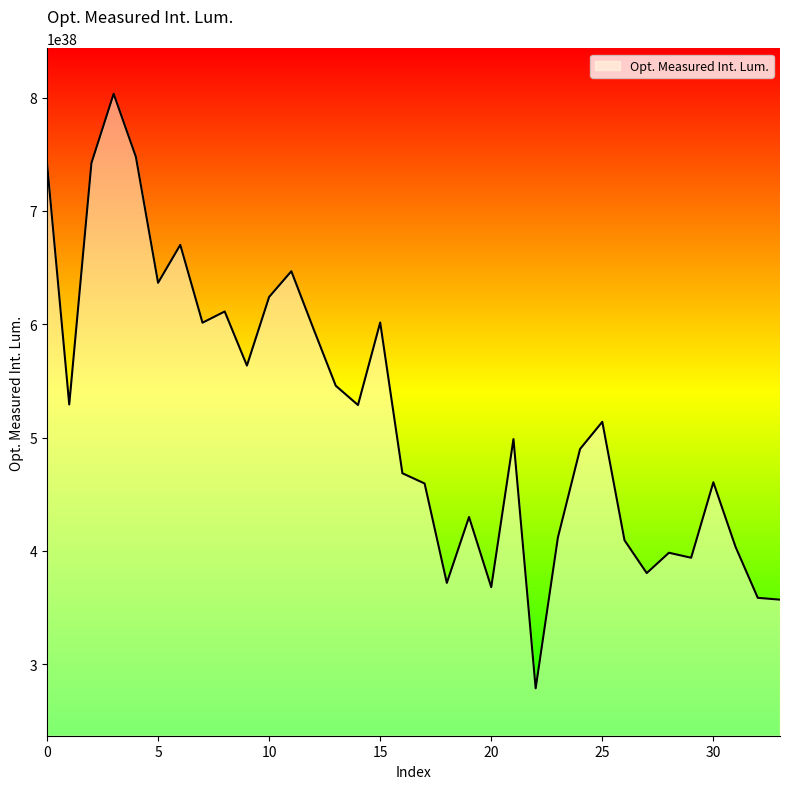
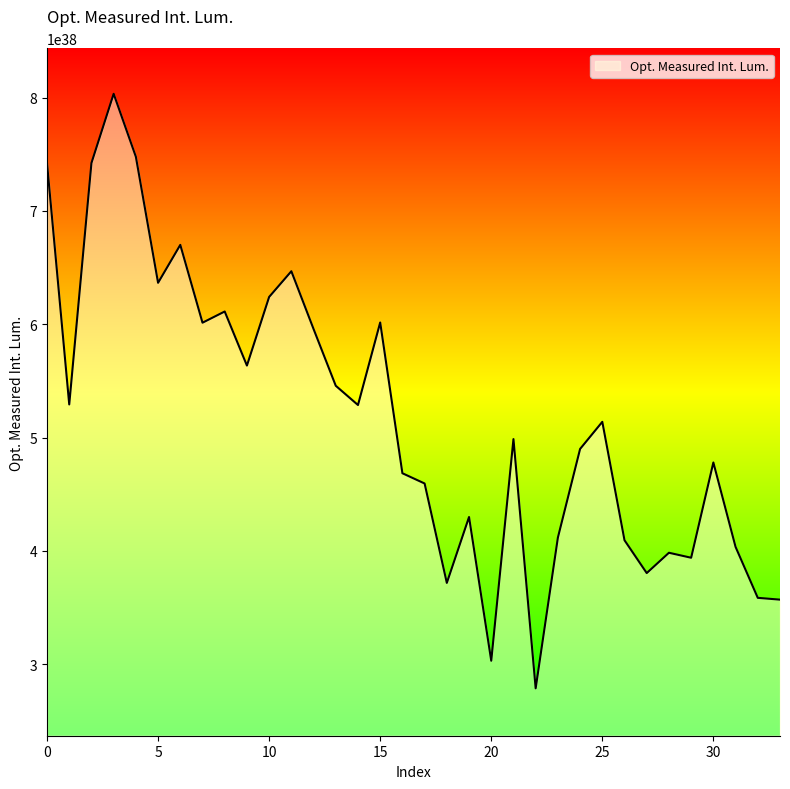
20: 368000000000000000000000000000000000000 -> 303000000000000000000000000000000000000
30: 461000000000000000000000000000000000000 -> 478000000000000000000000000000000000000
